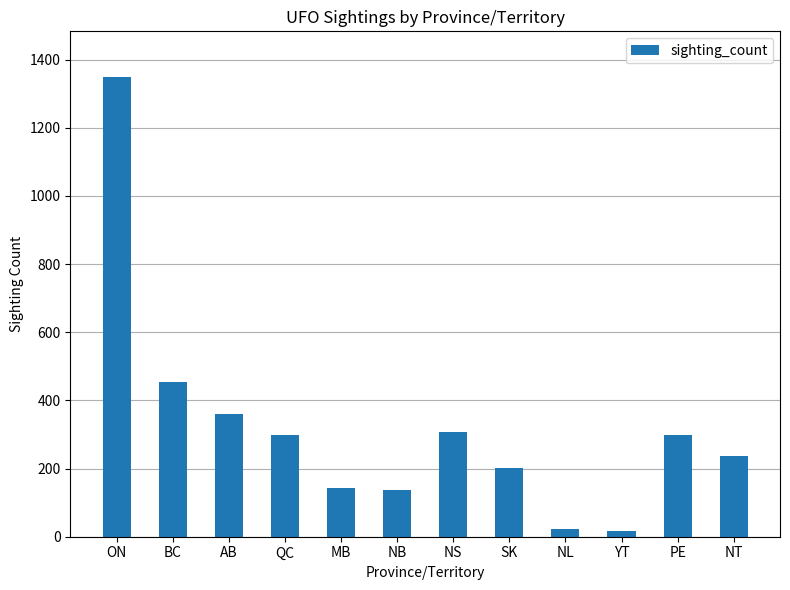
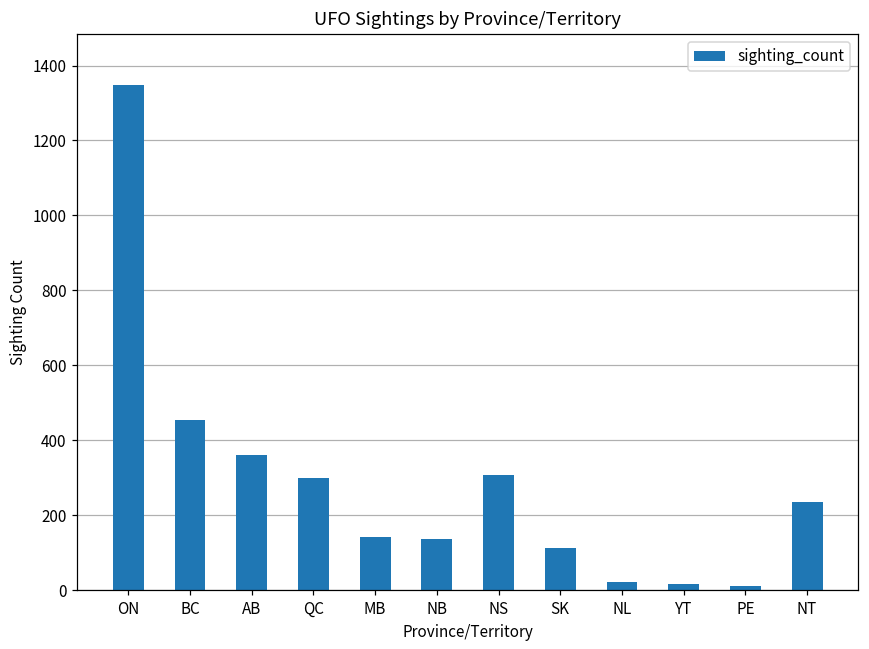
SK: 200 -> 110
PE: 300 -> 10
